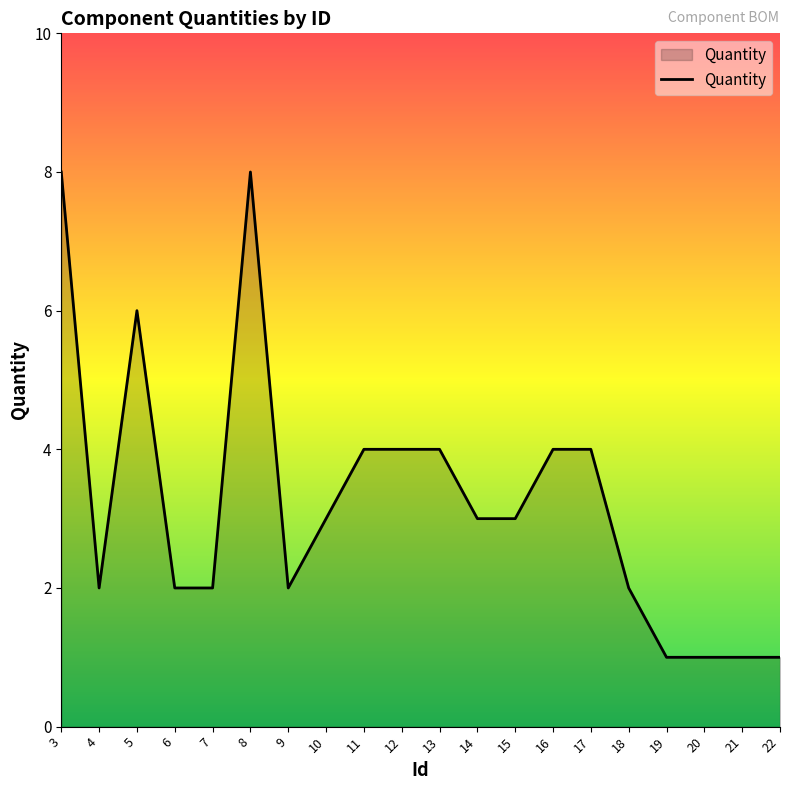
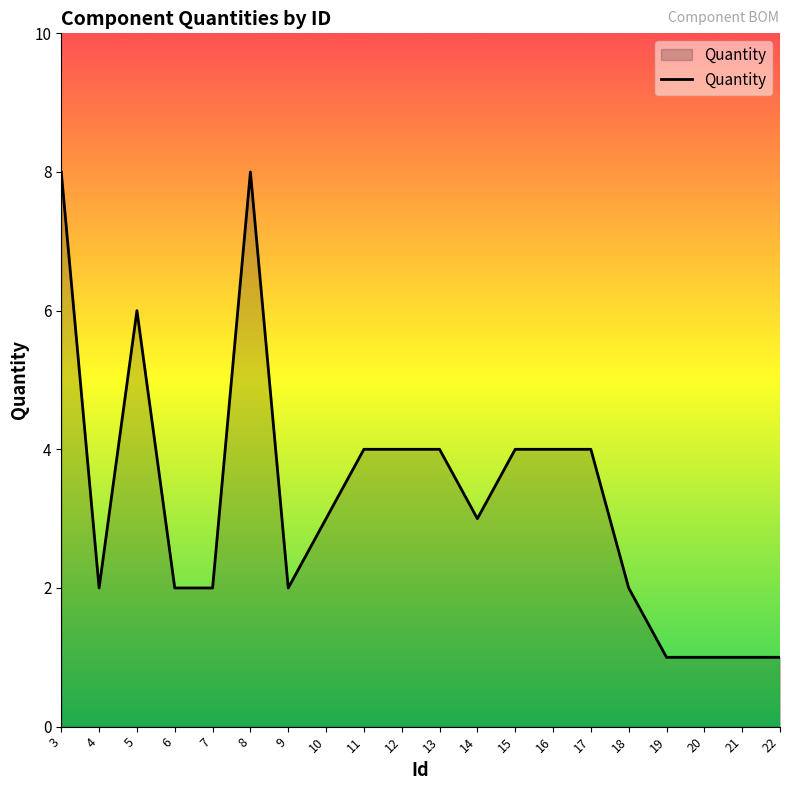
15: 3 -> 4
